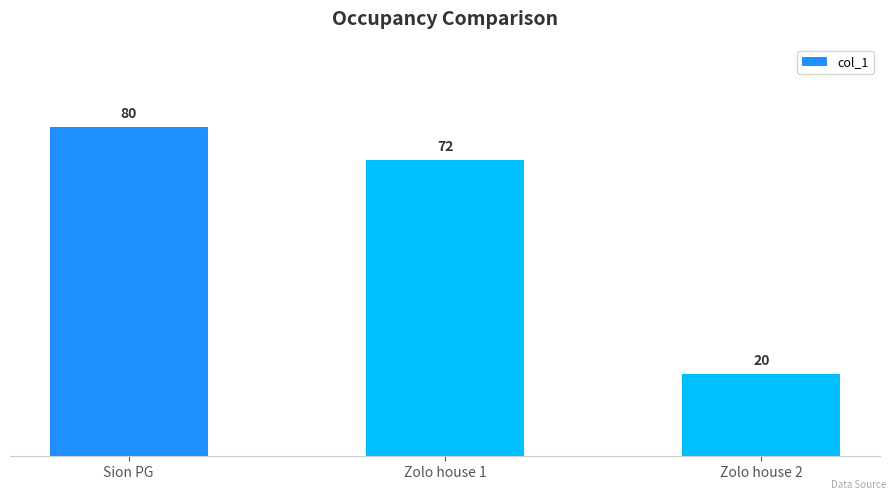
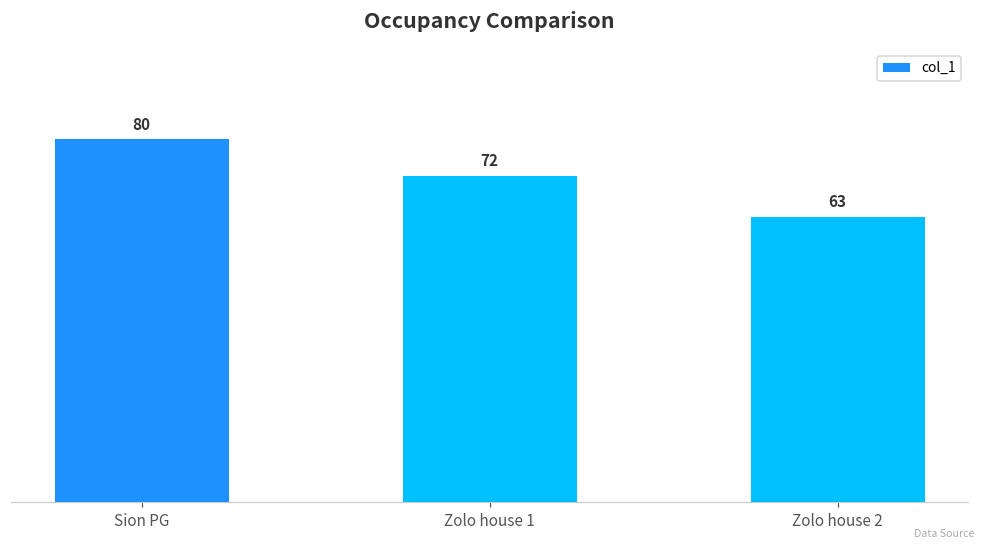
Zolo house 2: 20 -> 63
